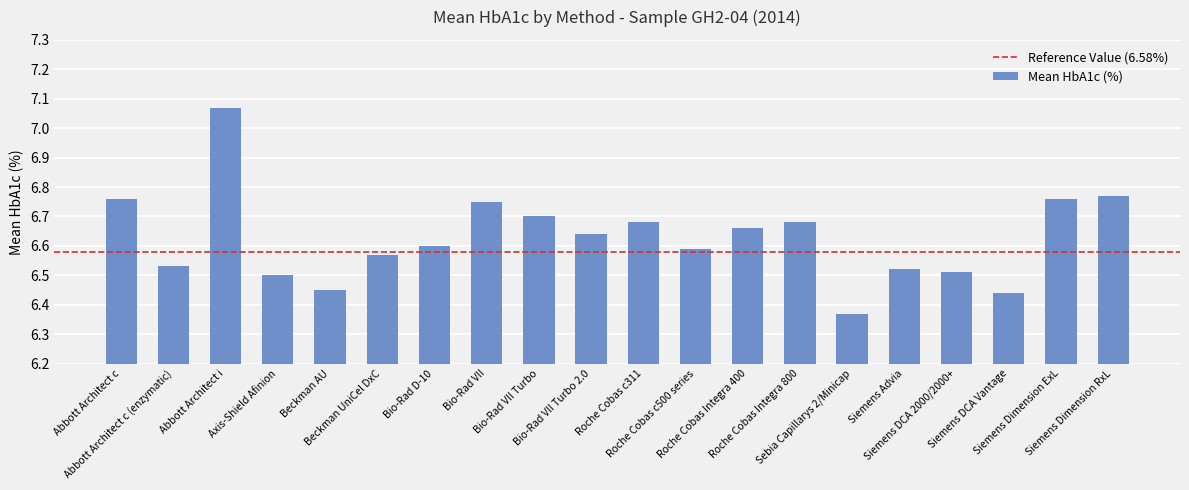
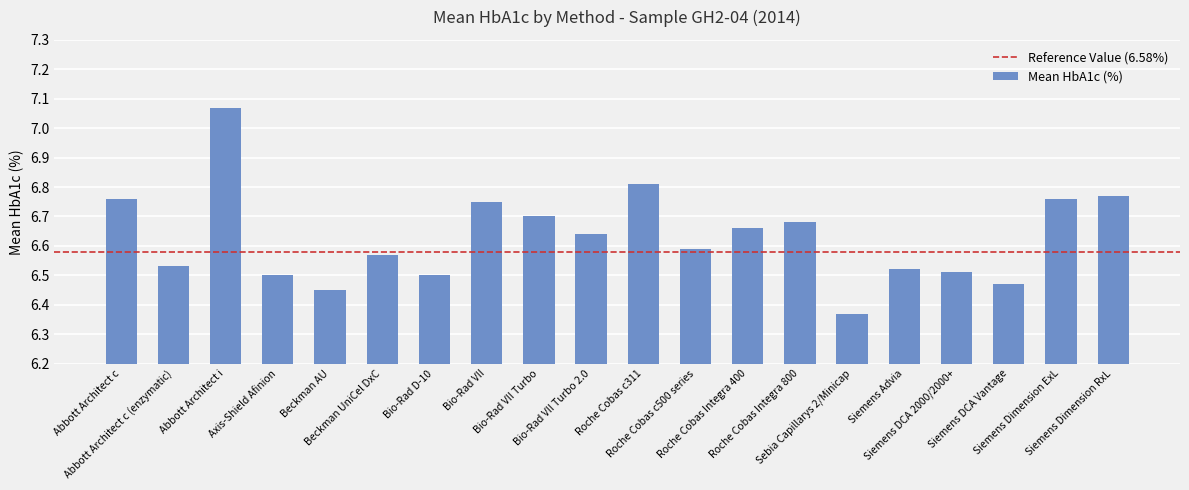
Bio-Rad D-10: 6.6 -> 6.5
Roche Cobas c311: 6.68 -> 6.81
Siemens DCA Vantage: 6.44 -> 6.47
